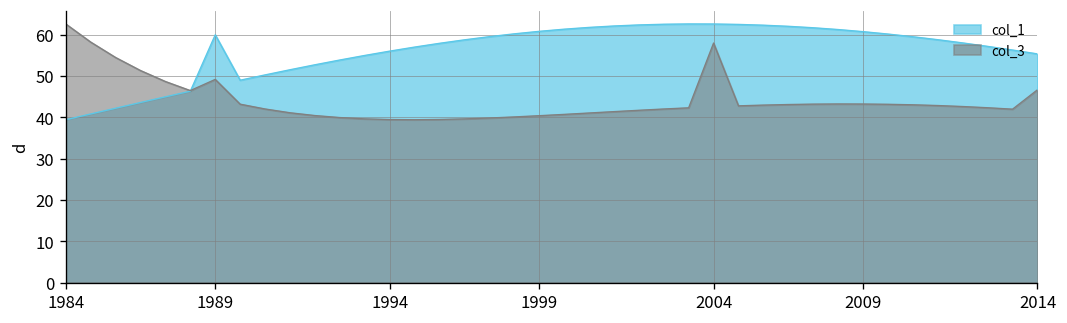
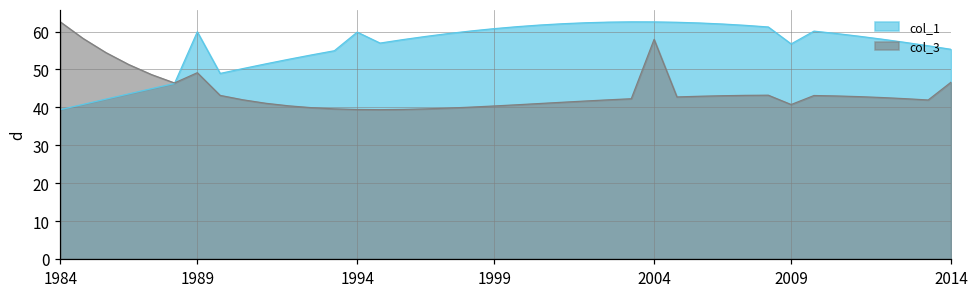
col_1, 1994: 56 -> 60
col_1, 2009: 61 -> 57
col_3, 2009: 43 -> 41
